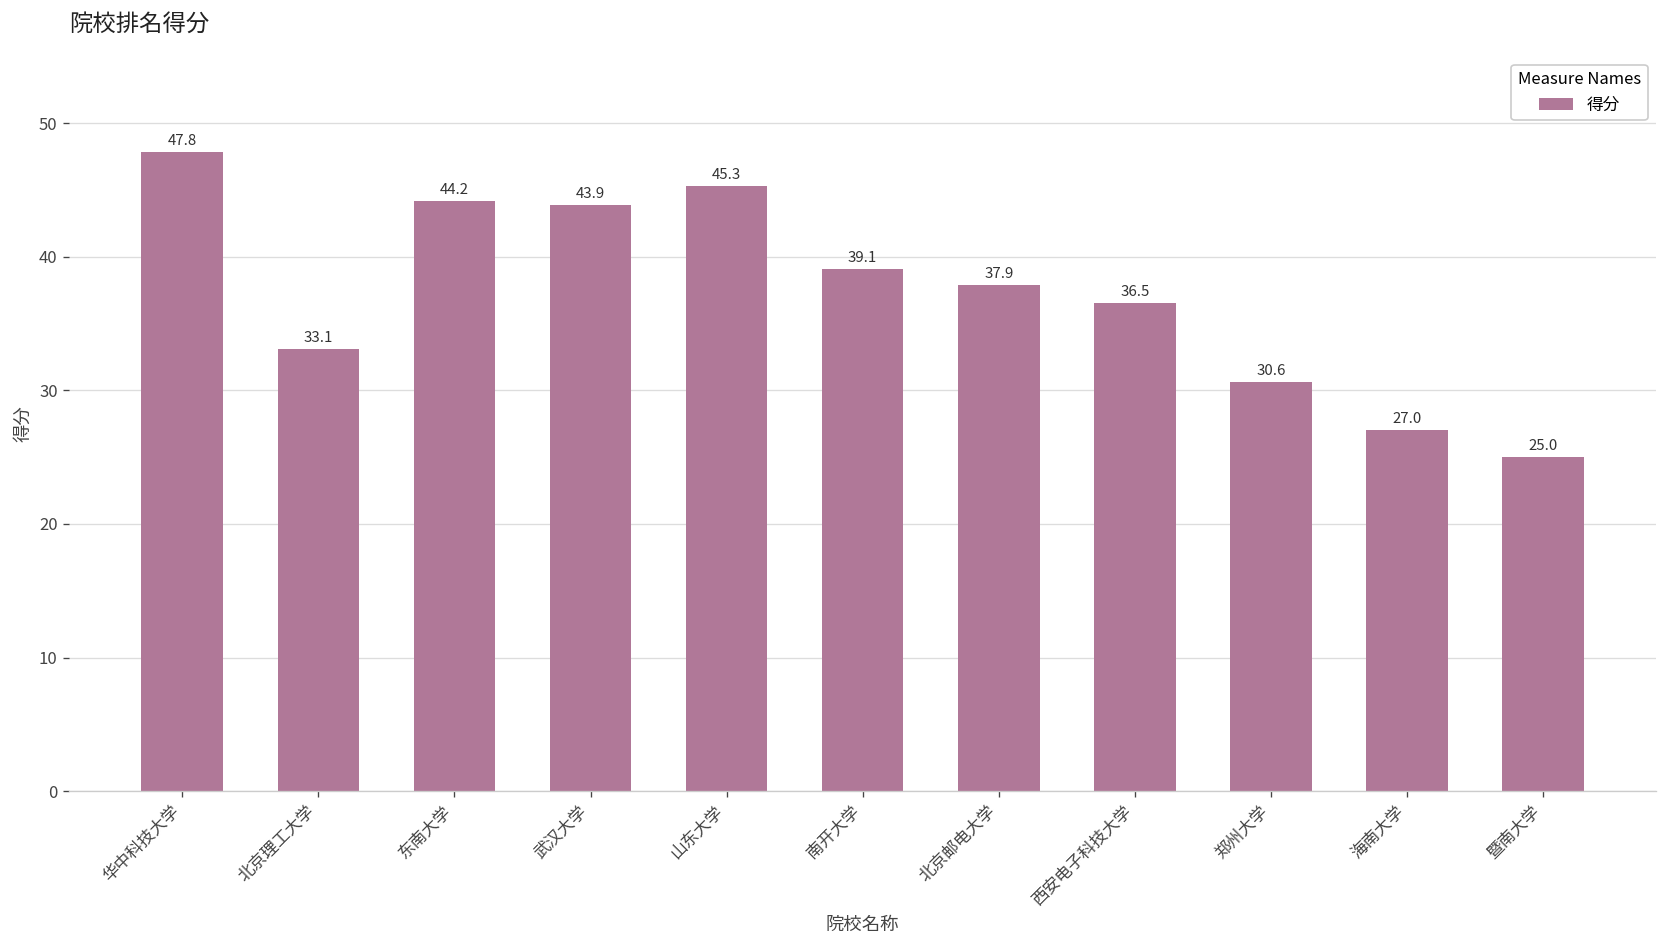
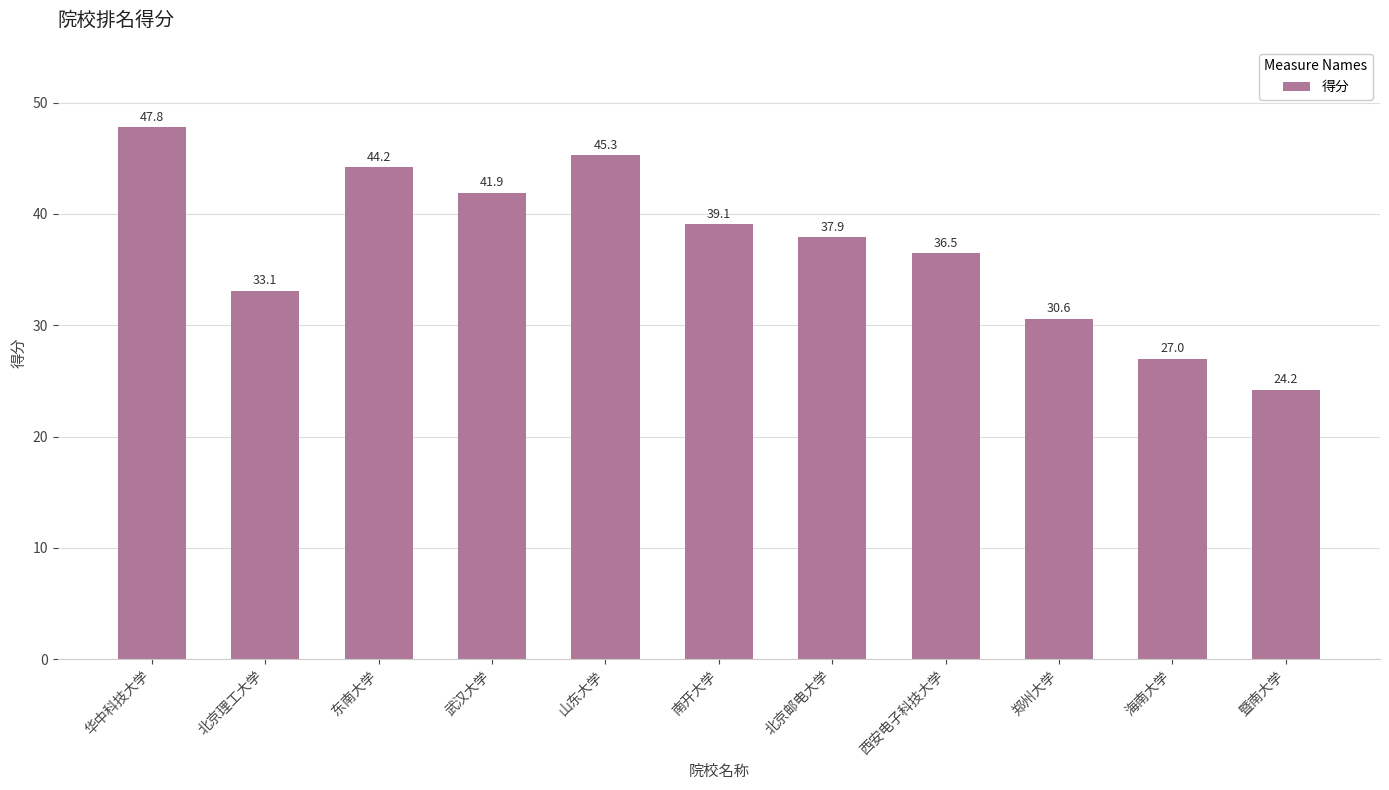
武汉大学: 43.9 -> 41.9
暨南大学: 25.0 -> 24.2
